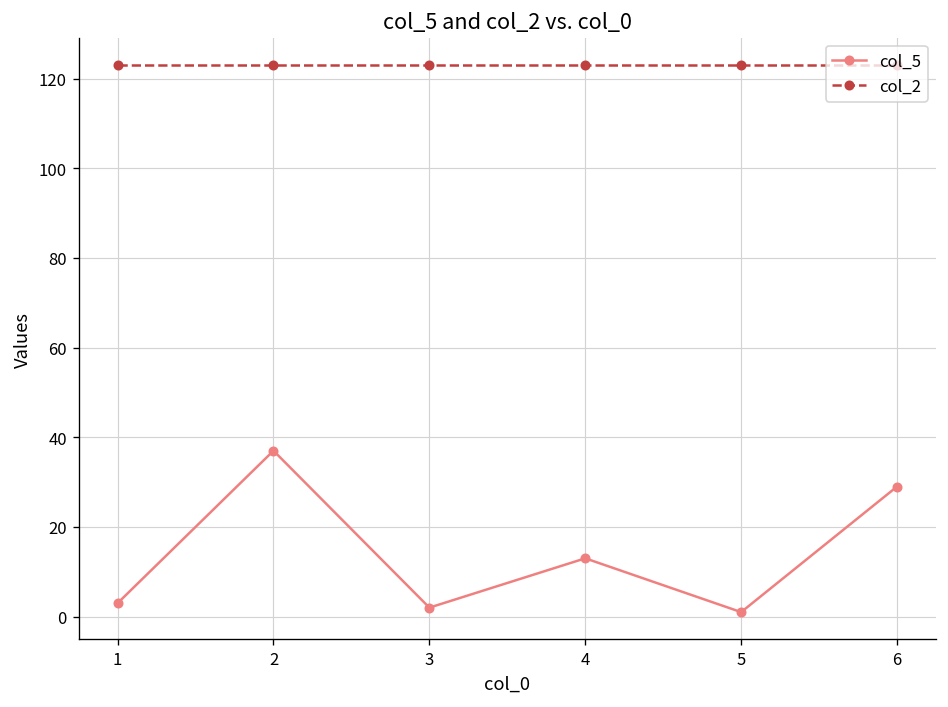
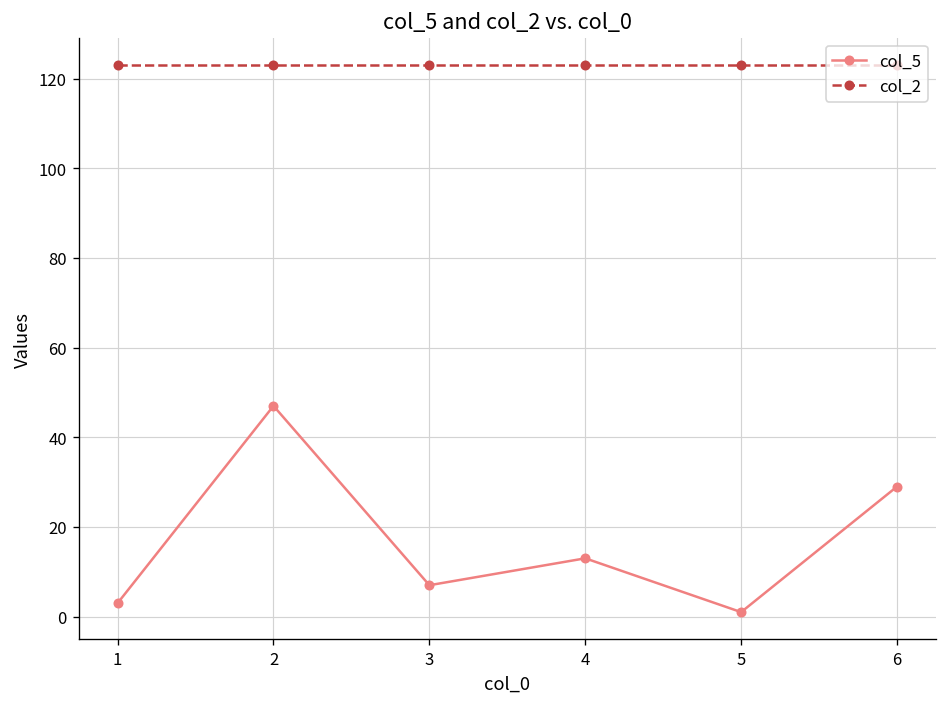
col_5, 2: 37 -> 47
col_5, 3: 2 -> 7
